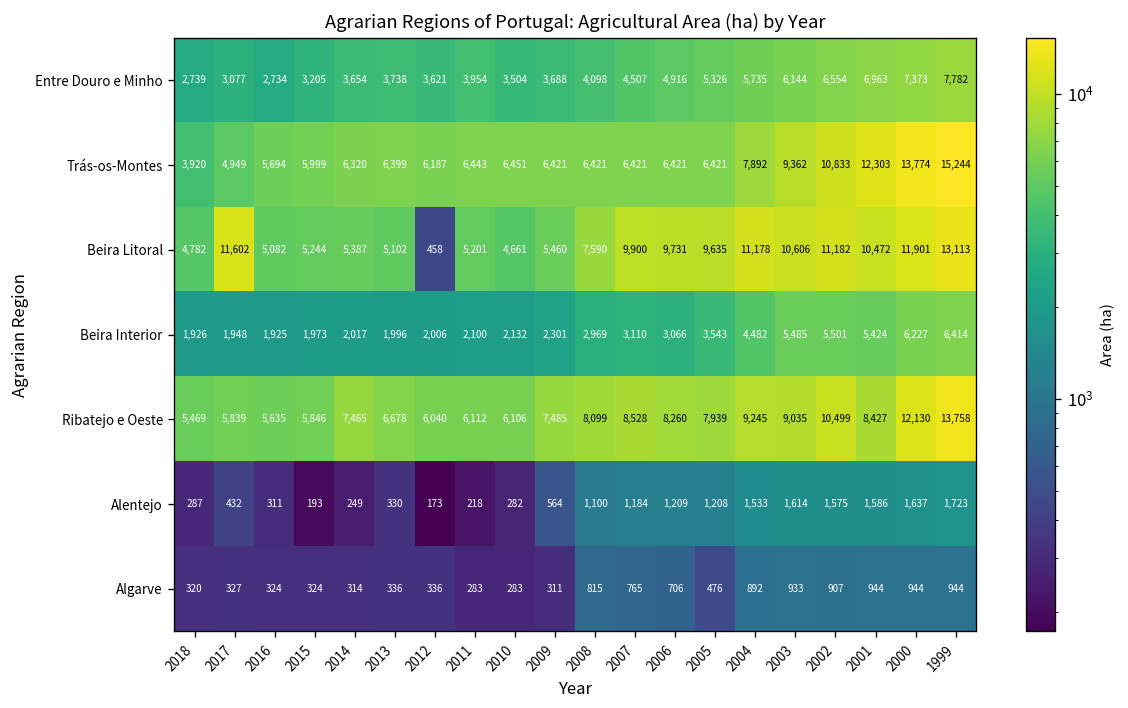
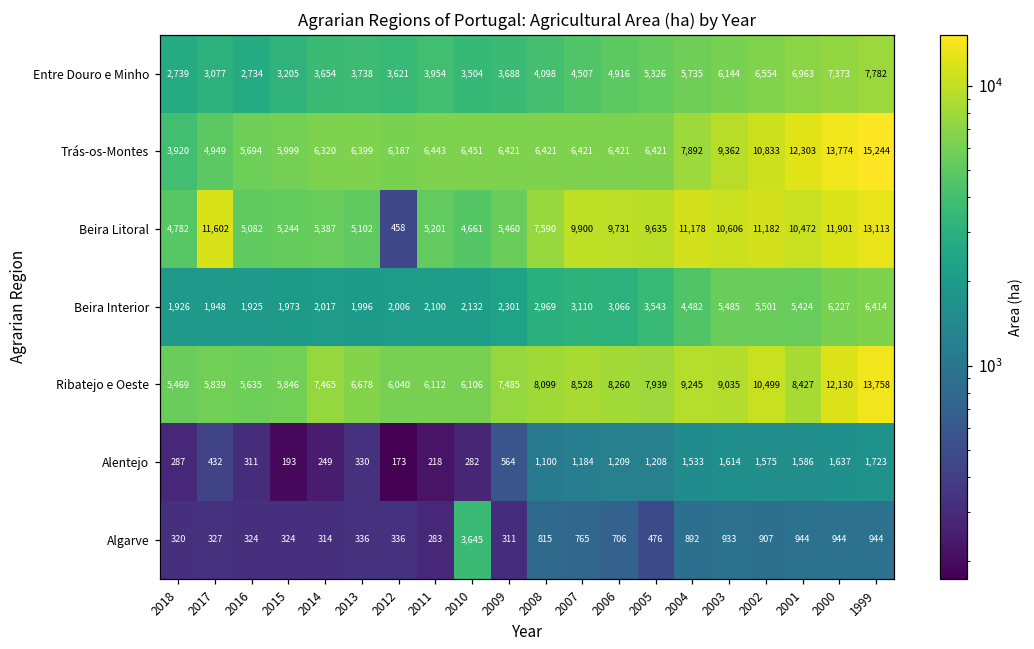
Algarve, 2010: 283 -> 3,645
